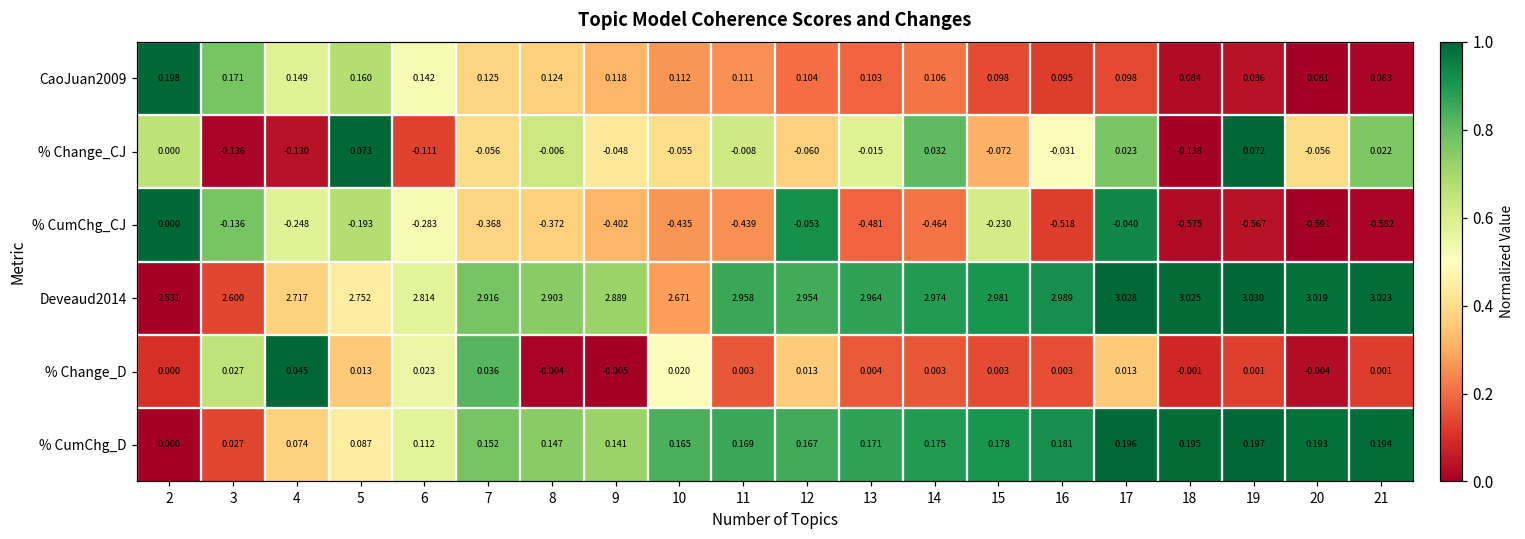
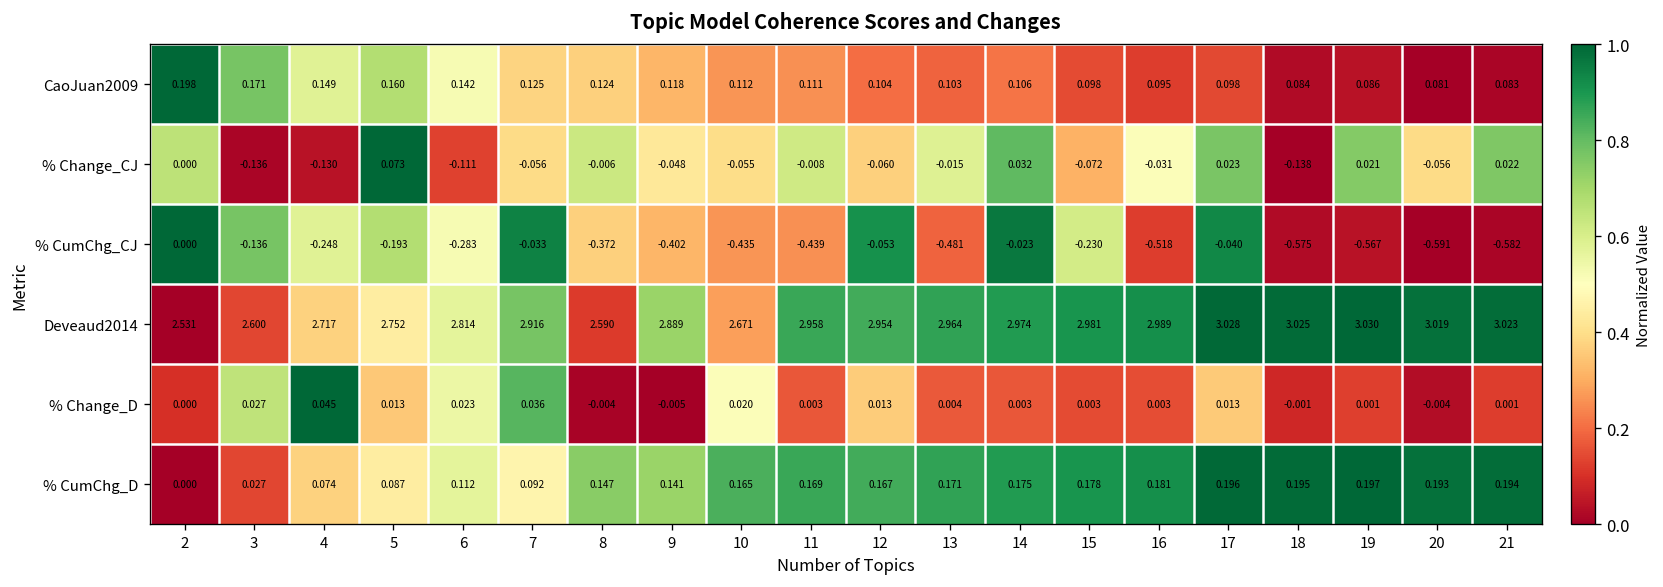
% Change_CJ, 19: 0.072 -> 0.021
% CumChg_CJ, 7: -0.368 -> -0.033
% CumChg_CJ, 14: -0.464 -> -0.023
Deveaud2014, 8: 2.903 -> 2.590
% CumChg_D, 7: 0.152 -> 0.092
